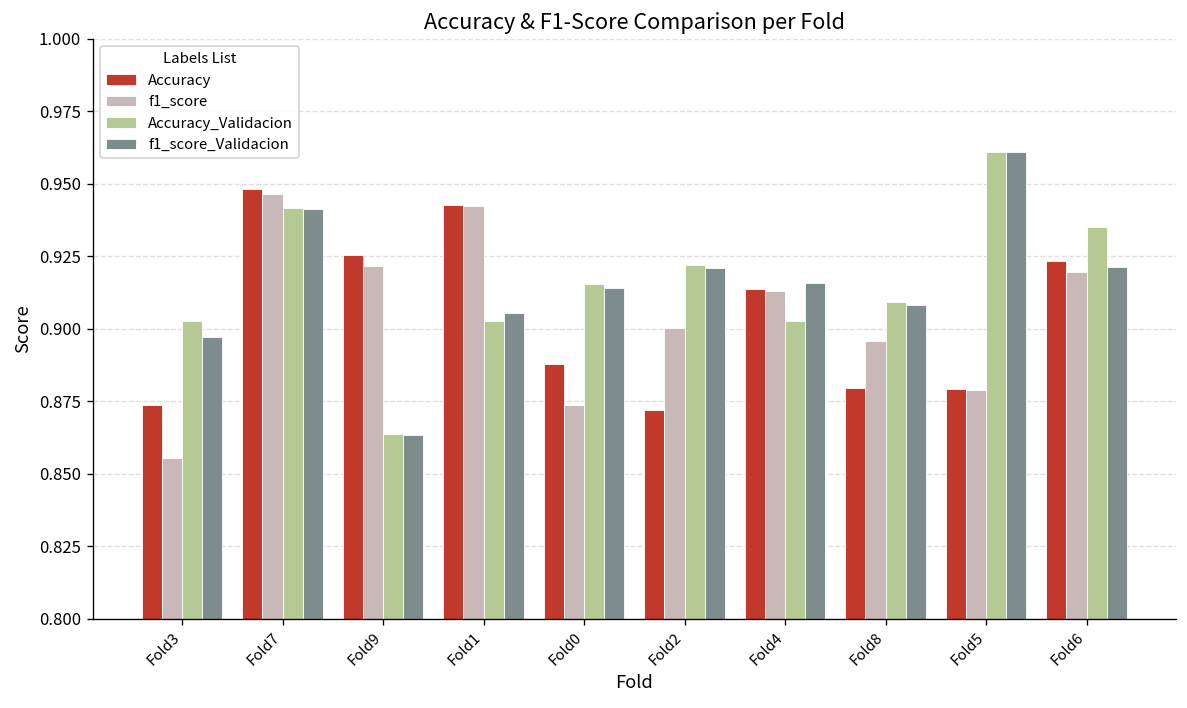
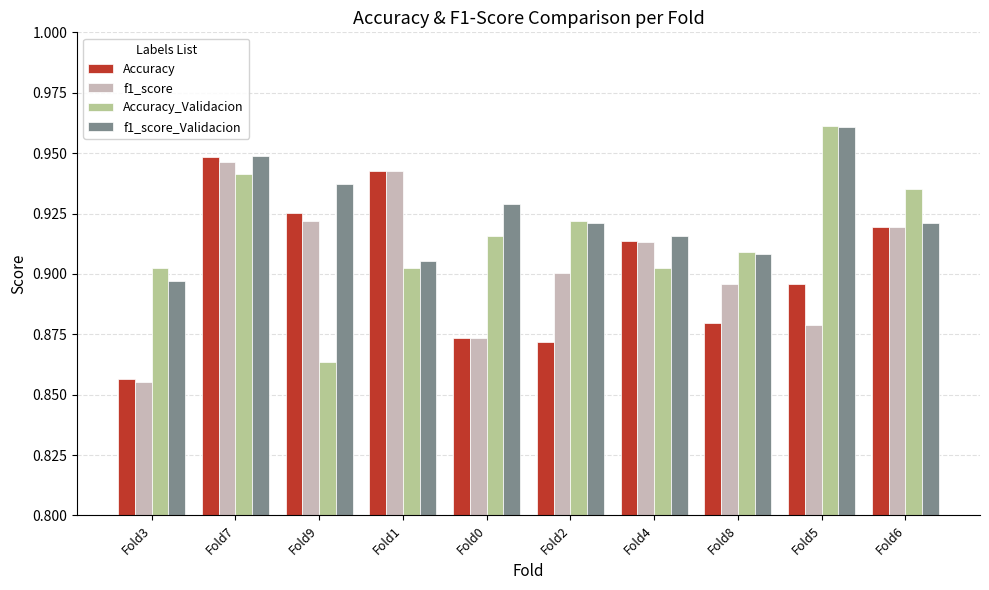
Accuracy, Fold3: 0.874 -> 0.856
f1_score_Validacion, Fold7: 0.941 -> 0.949
f1_score_Validacion, Fold9: 0.863 -> 0.937
Accuracy, Fold0: 0.888 -> 0.874
f1_score_Validacion, Fold0: 0.914 -> 0.929
Accuracy, Fold5: 0.879 -> 0.896
Accuracy, Fold6: 0.923 -> 0.920
